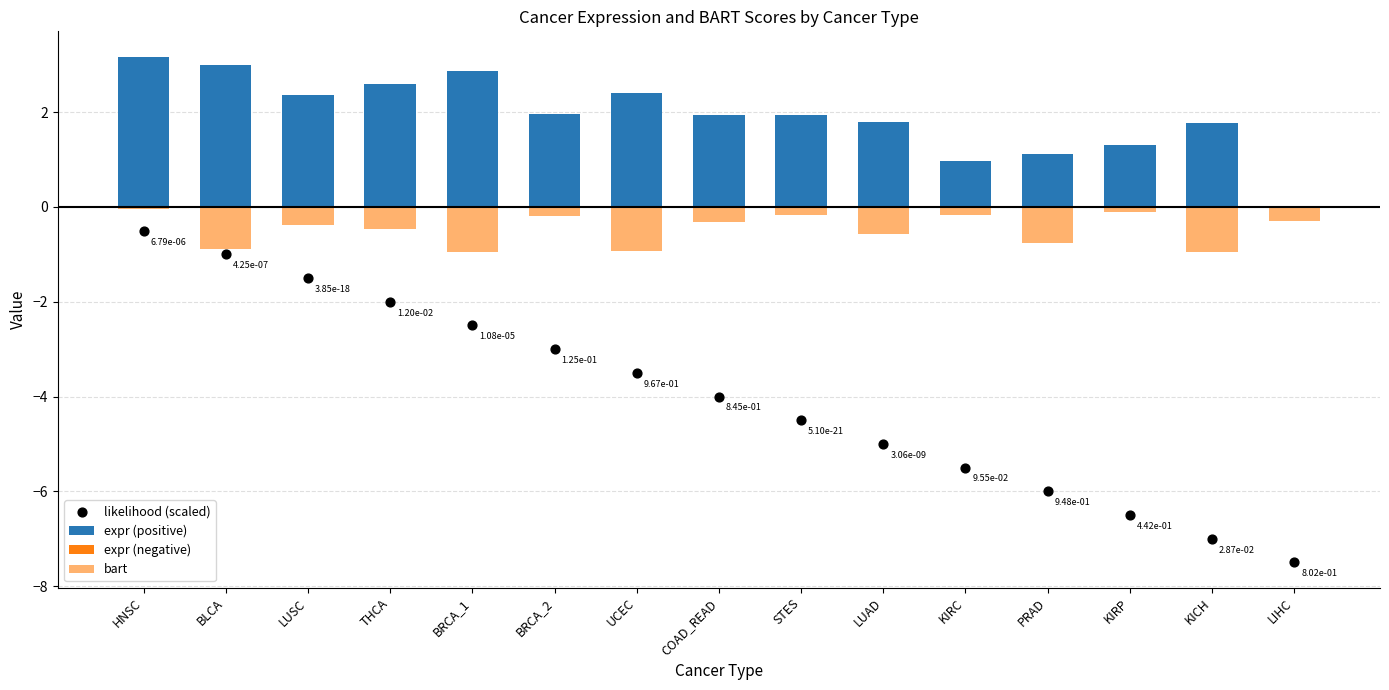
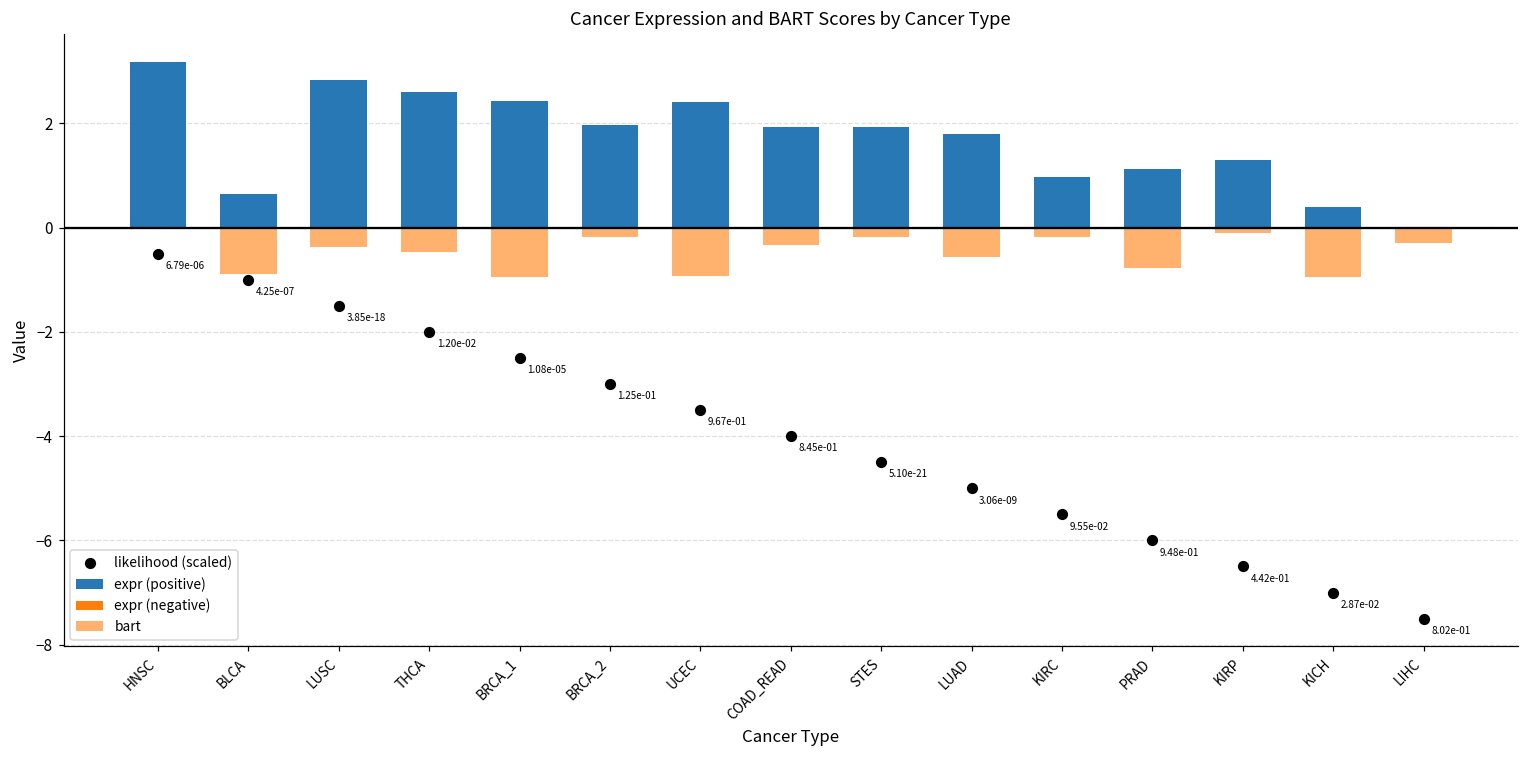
expr (positive), BLCA: 3.0 -> 0.6
expr (positive), LUSC: 2.4 -> 2.8
expr (positive), BRCA_1: 2.9 -> 2.4
expr (positive), KICH: 1.8 -> 0.4
